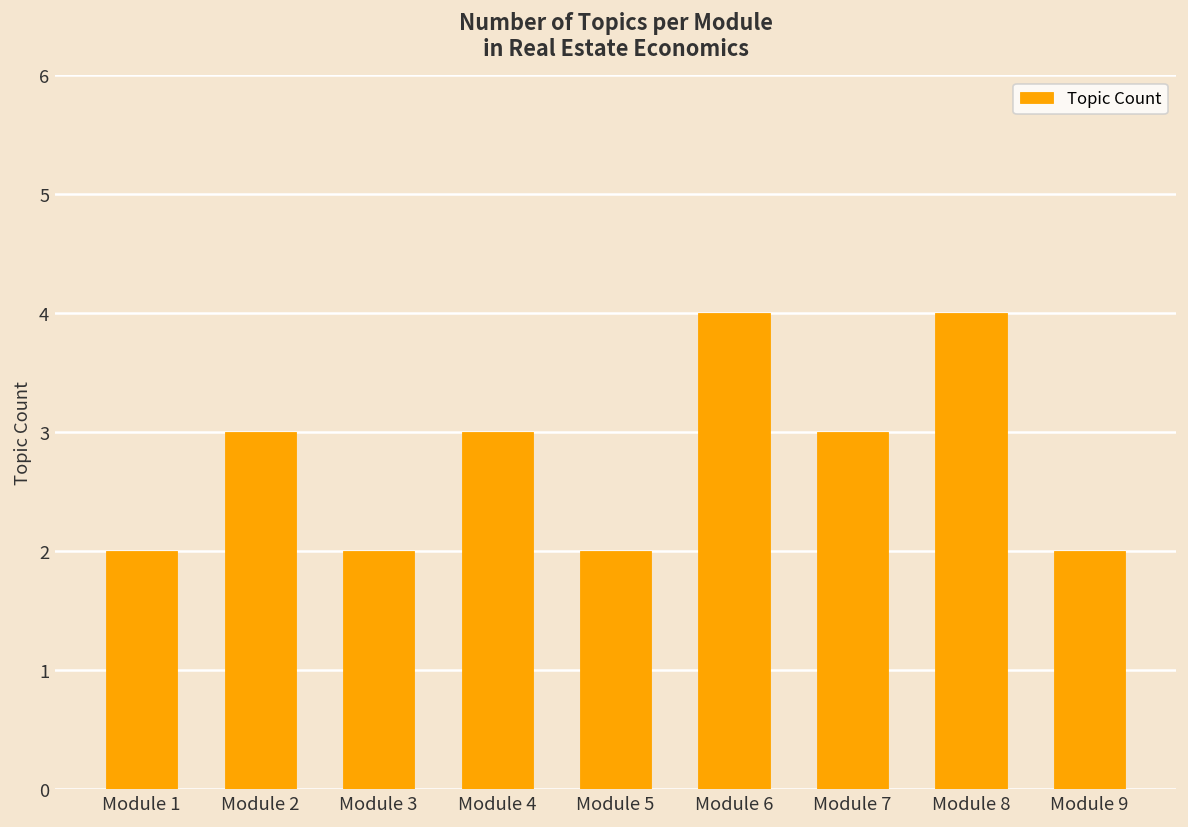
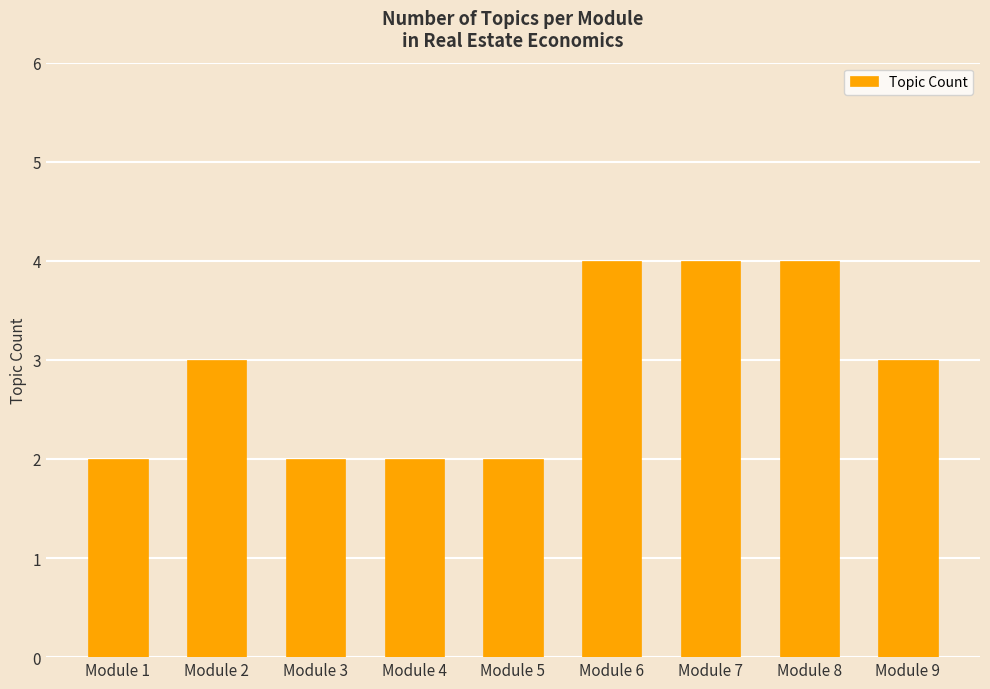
Module 4: 3 -> 2
Module 7: 3 -> 4
Module 9: 2 -> 3
